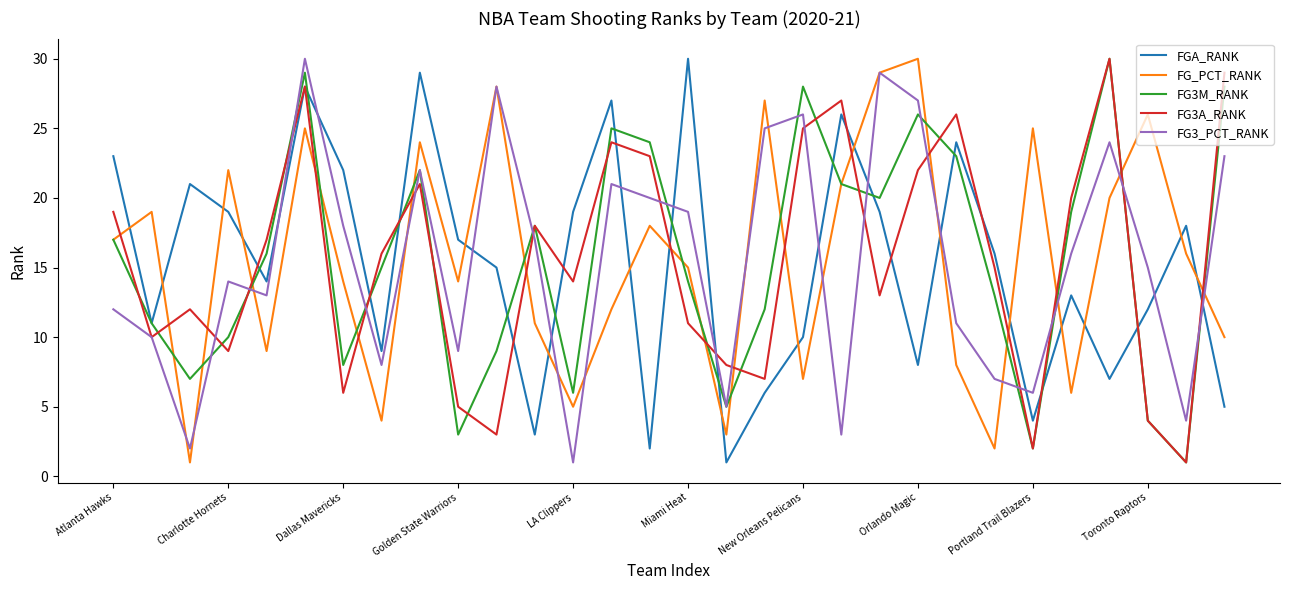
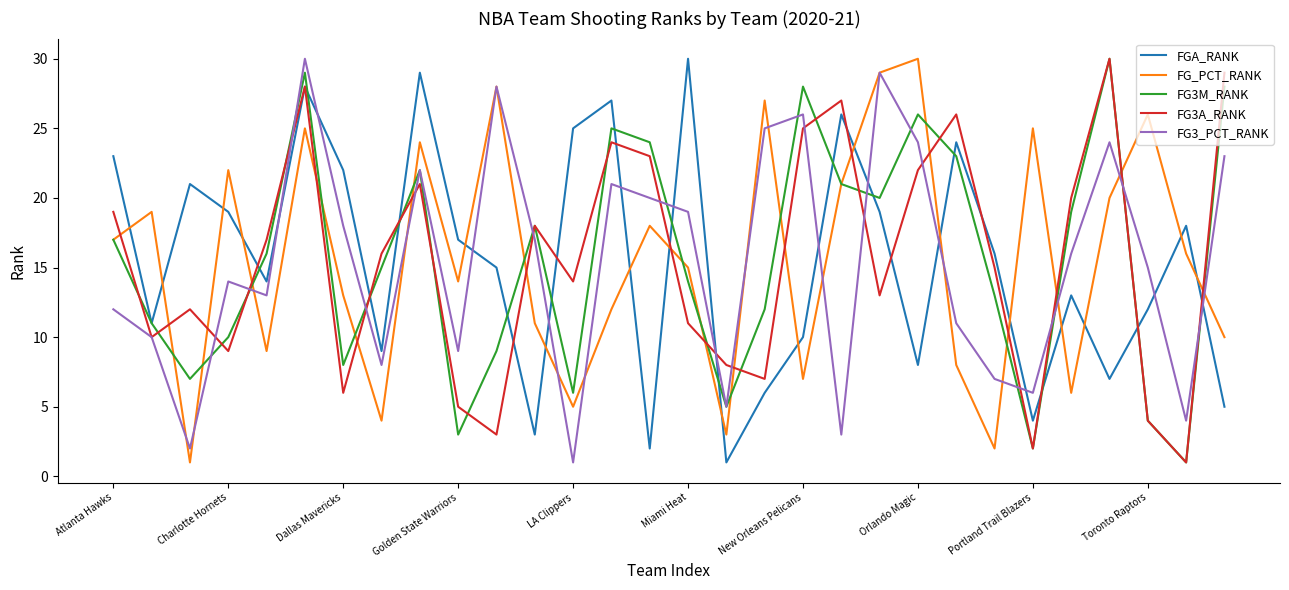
FG_PCT_RANK, Dallas Mavericks: 14 -> 13
FGA_RANK, LA Clippers: 19 -> 25
FG3_PCT_RANK, Orlando Magic: 27 -> 24
